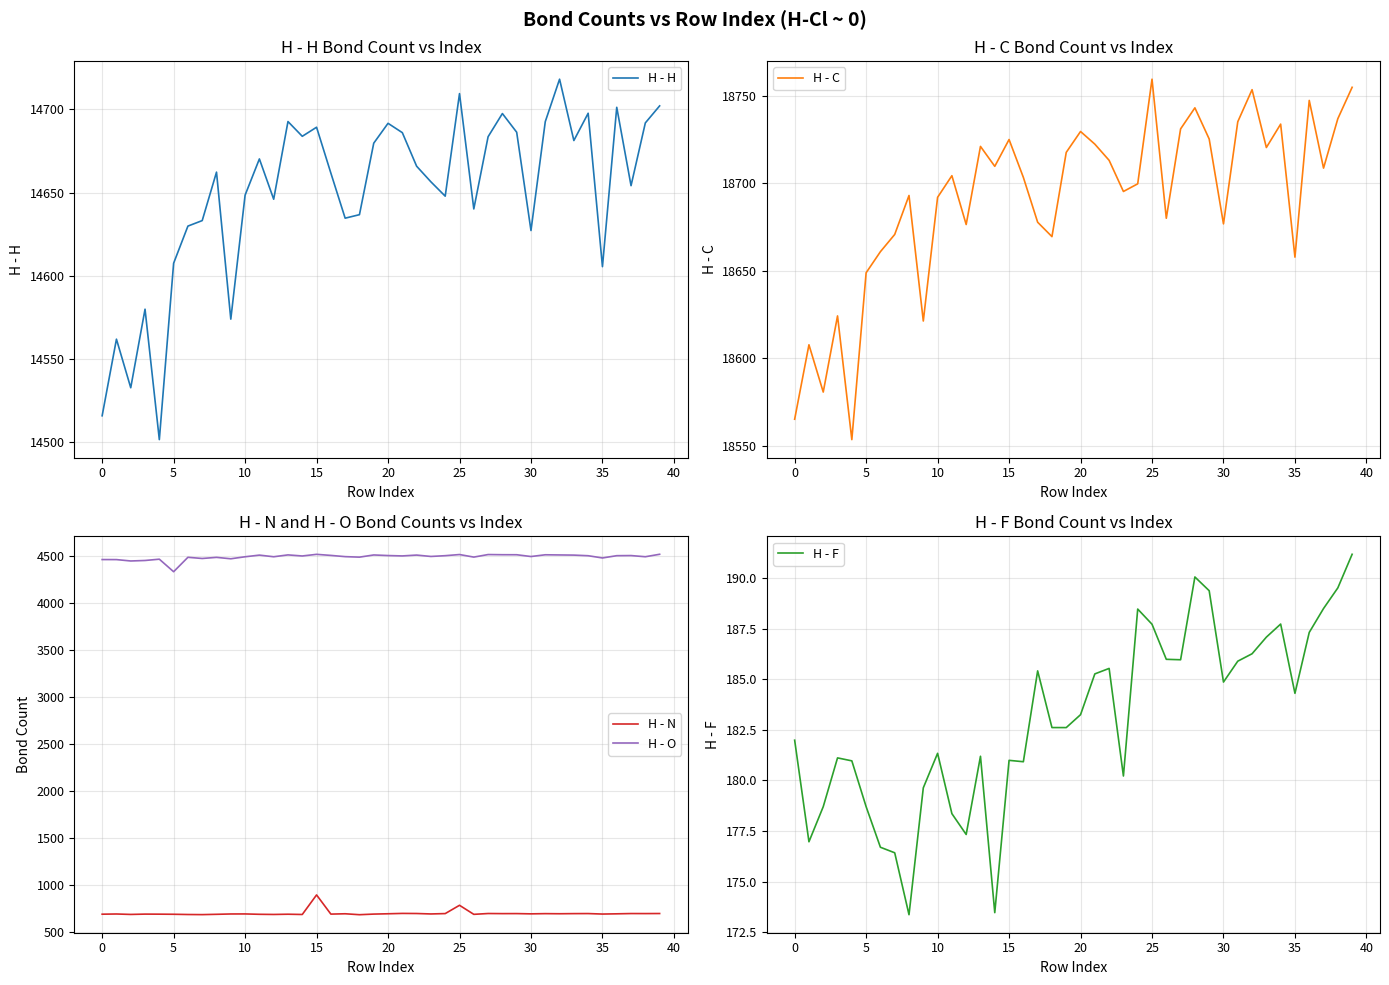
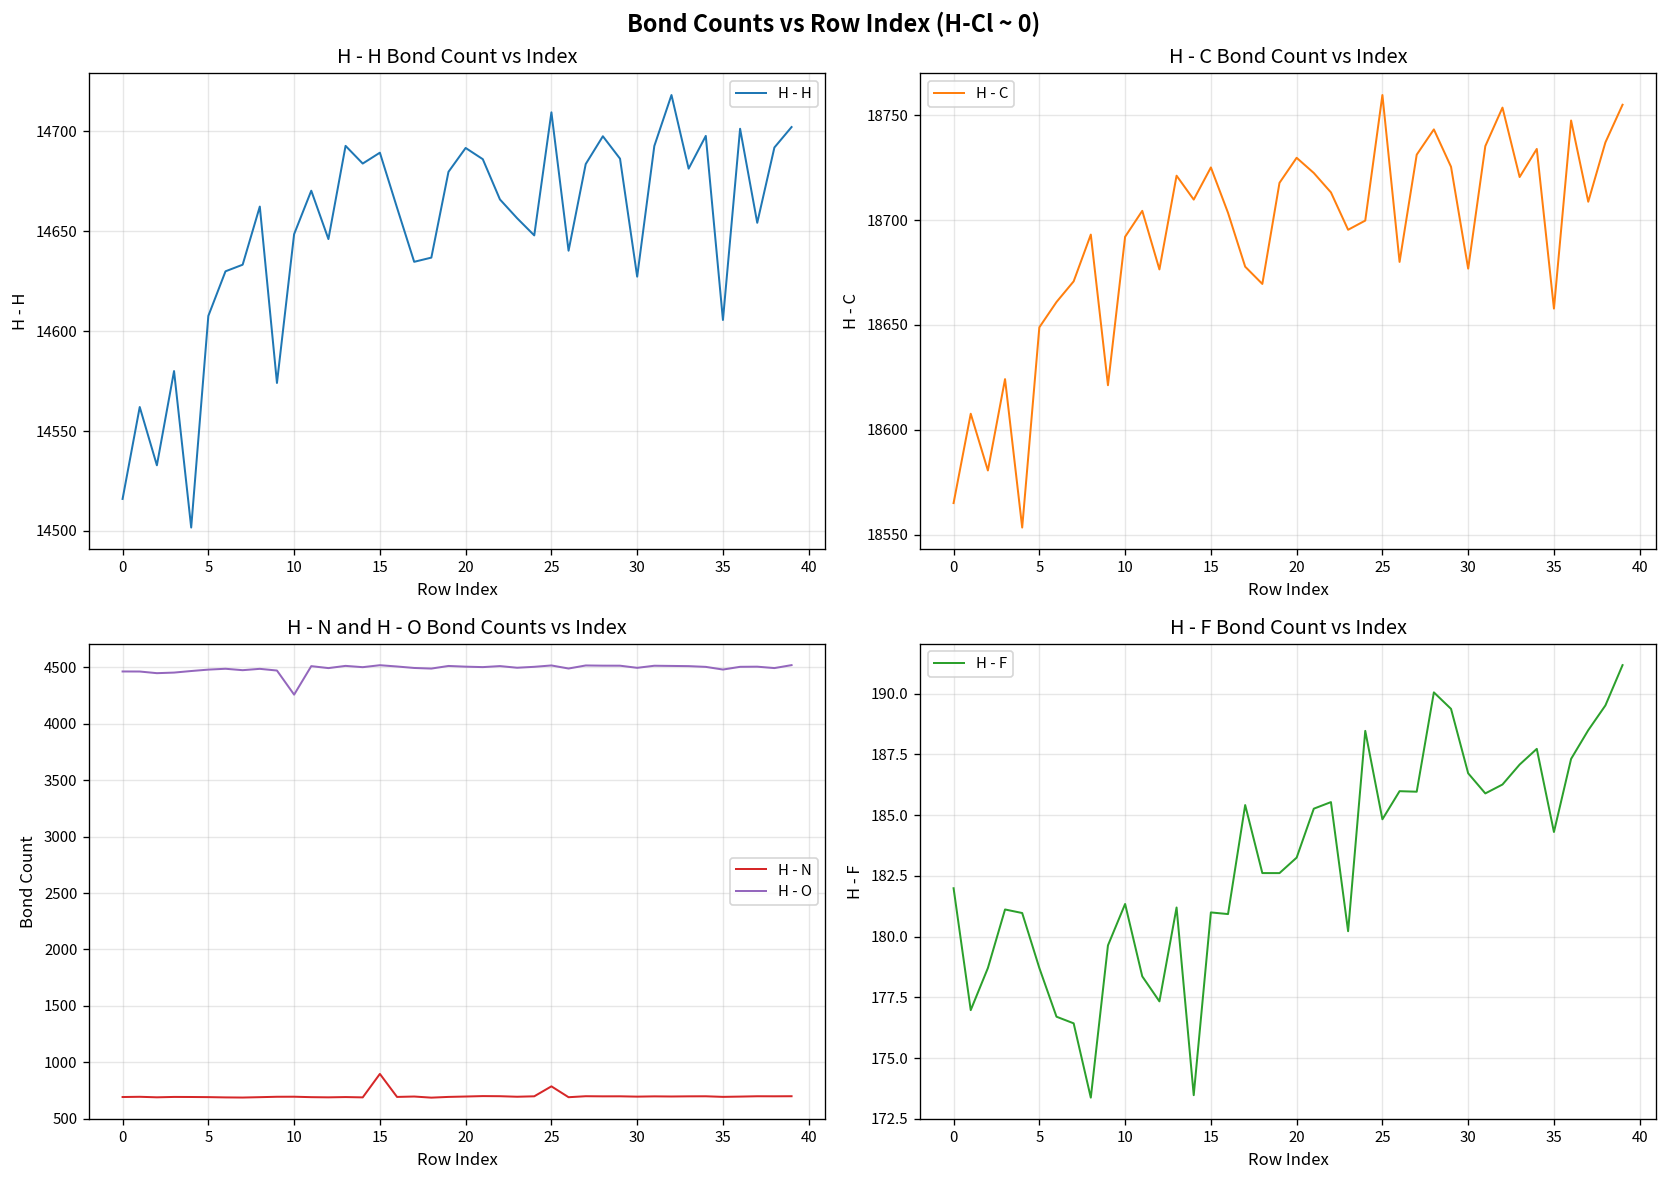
H - N and H - O Bond Counts vs Index, H - O, 5: 4300 -> 4500
H - N and H - O Bond Counts vs Index, H - O, 10: 4500 -> 4300
H - F Bond Count vs Index, 25: 187.7 -> 184.8
H - F Bond Count vs Index, 30: 184.9 -> 186.7
